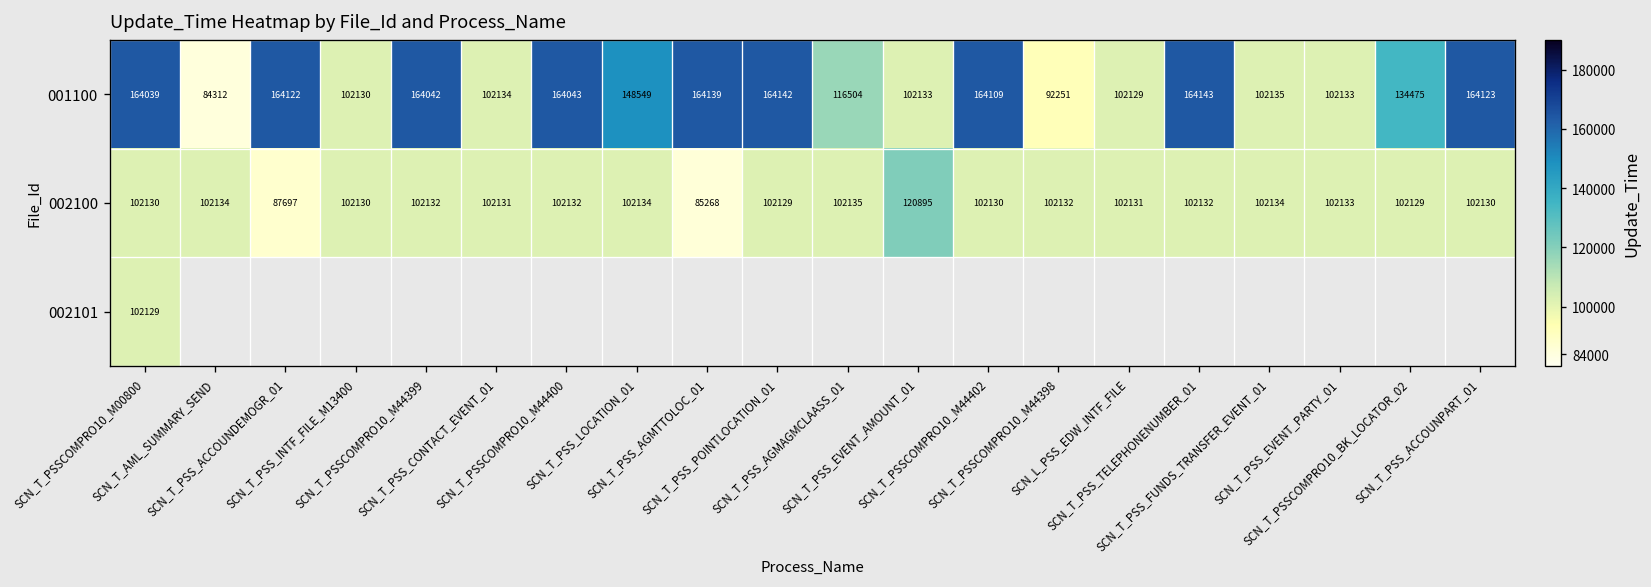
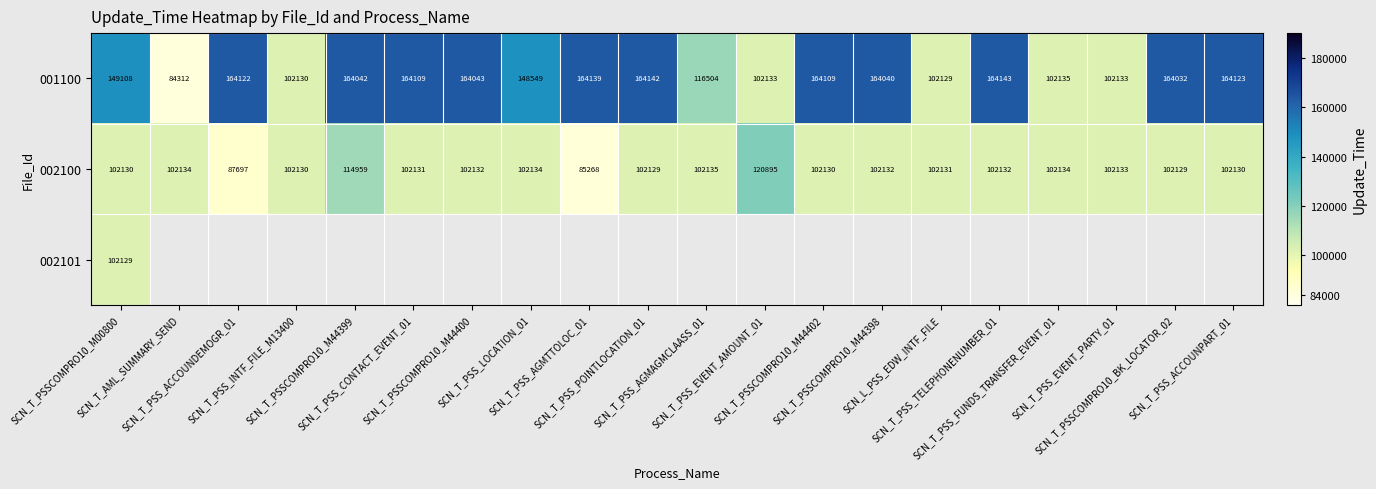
001100, SCN_T_PSSCOMPRO10_M00800: 164039 -> 149108
001100, SCN_T_PSS_CONTACT_EVENT_01: 102134 -> 164109
001100, SCN_T_PSSCOMPRO10_M44398: 92251 -> 164040
001100, SCN_T_PSSCOMPRO10_BK_LOCATOR_02: 134475 -> 164032
002100, SCN_T_PSSCOMPRO10_M44399: 102132 -> 114959
